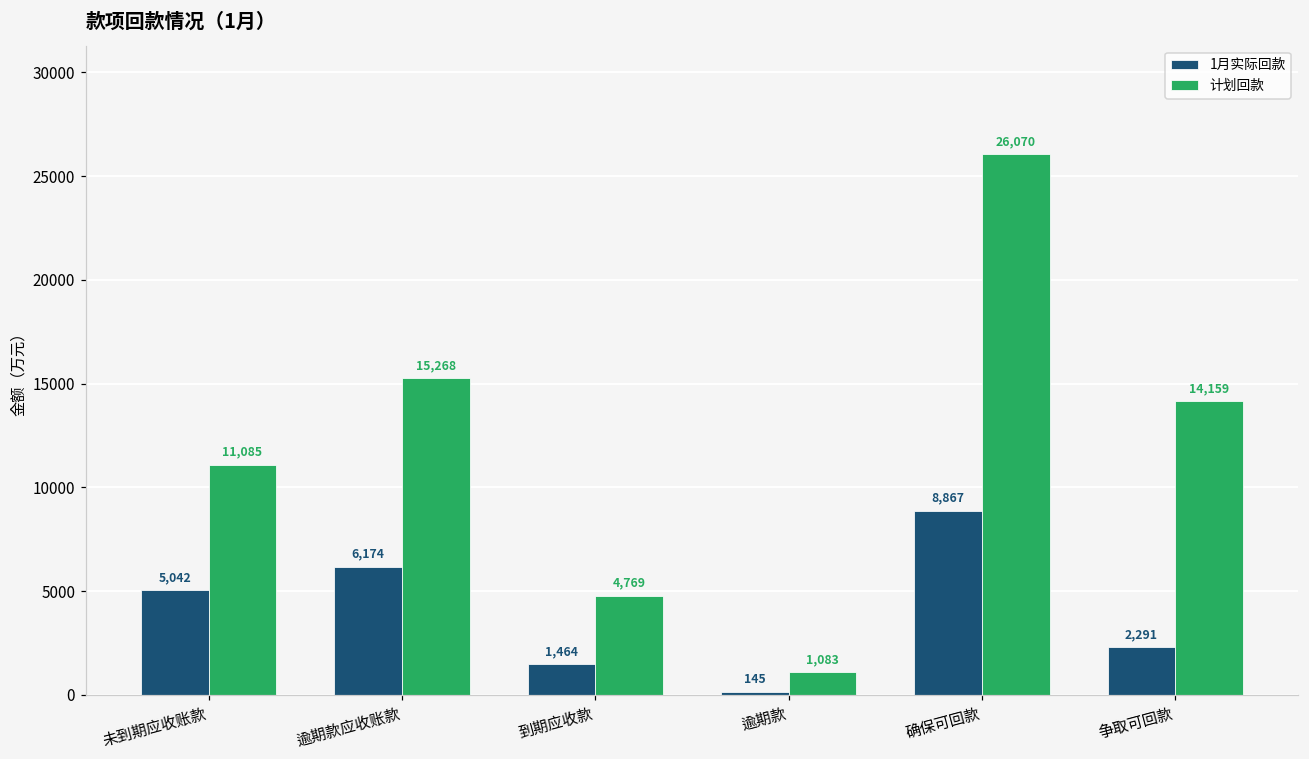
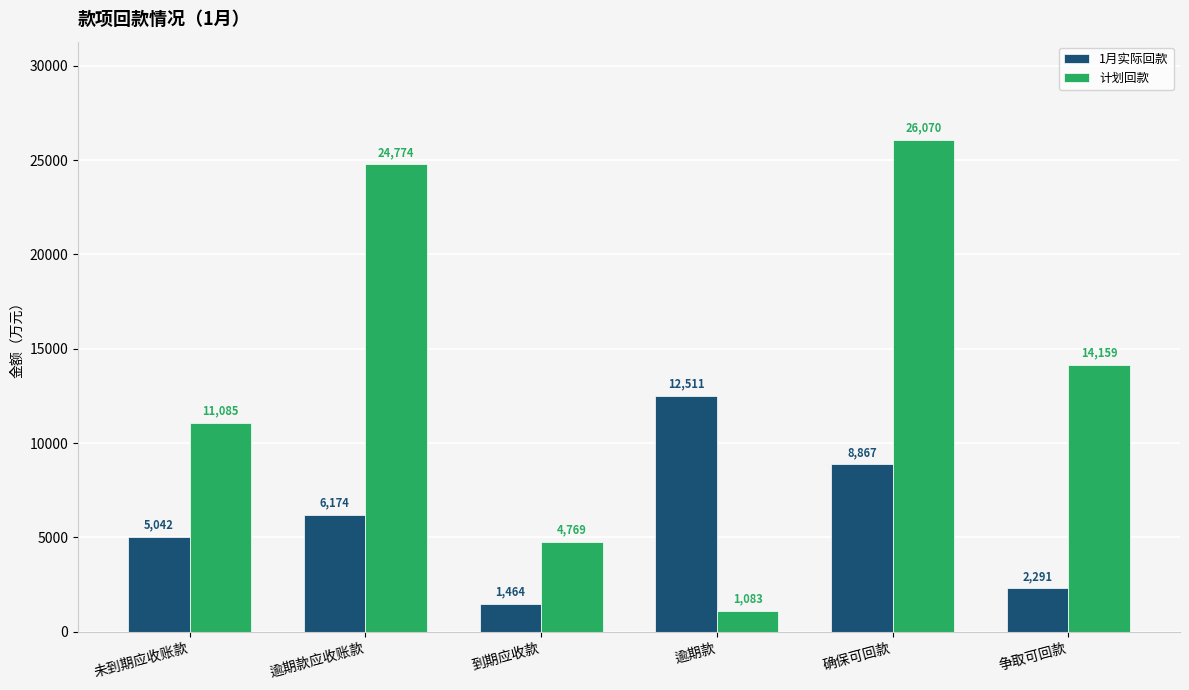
计划回款, 逾期款应收账款: 15,268 -> 24,774
1月实际回款, 逾期款: 145 -> 12,511
